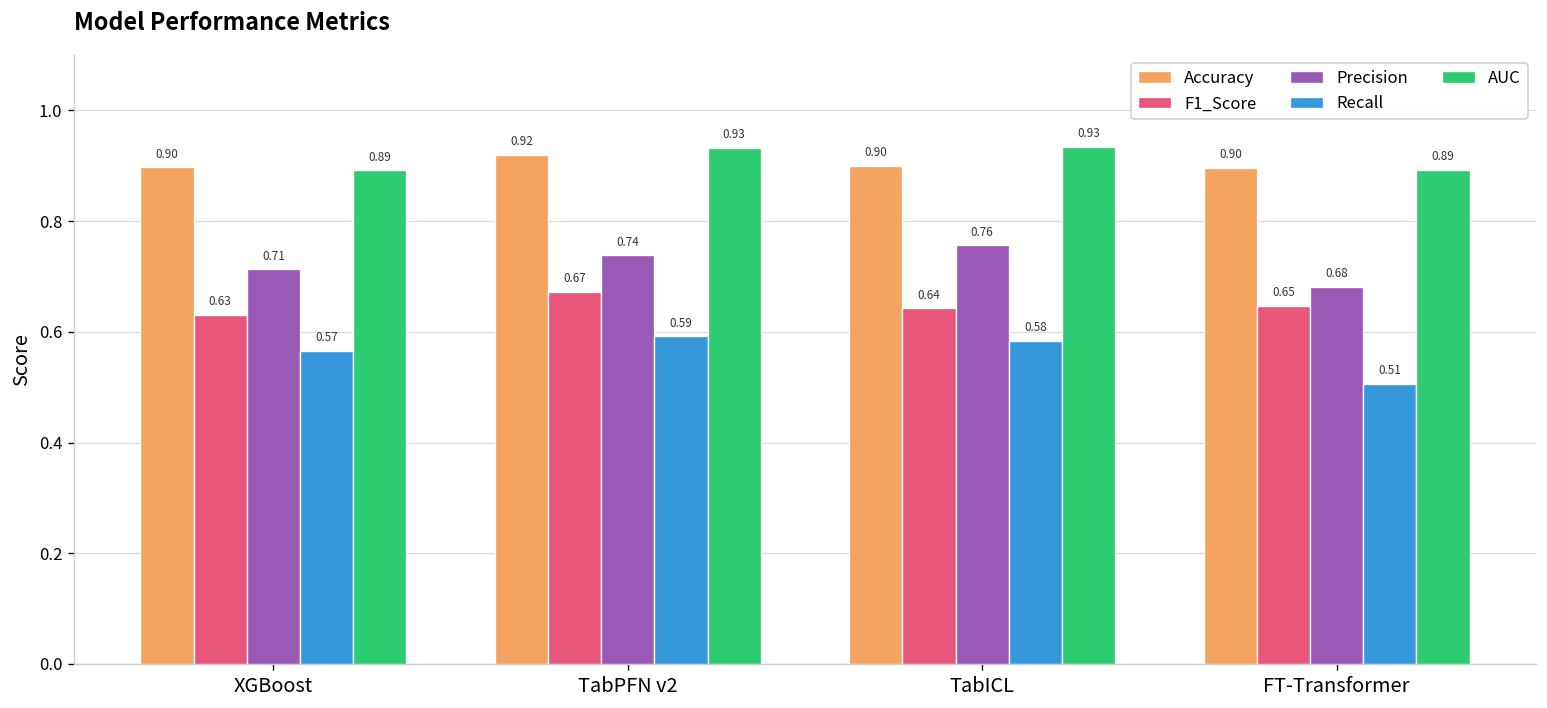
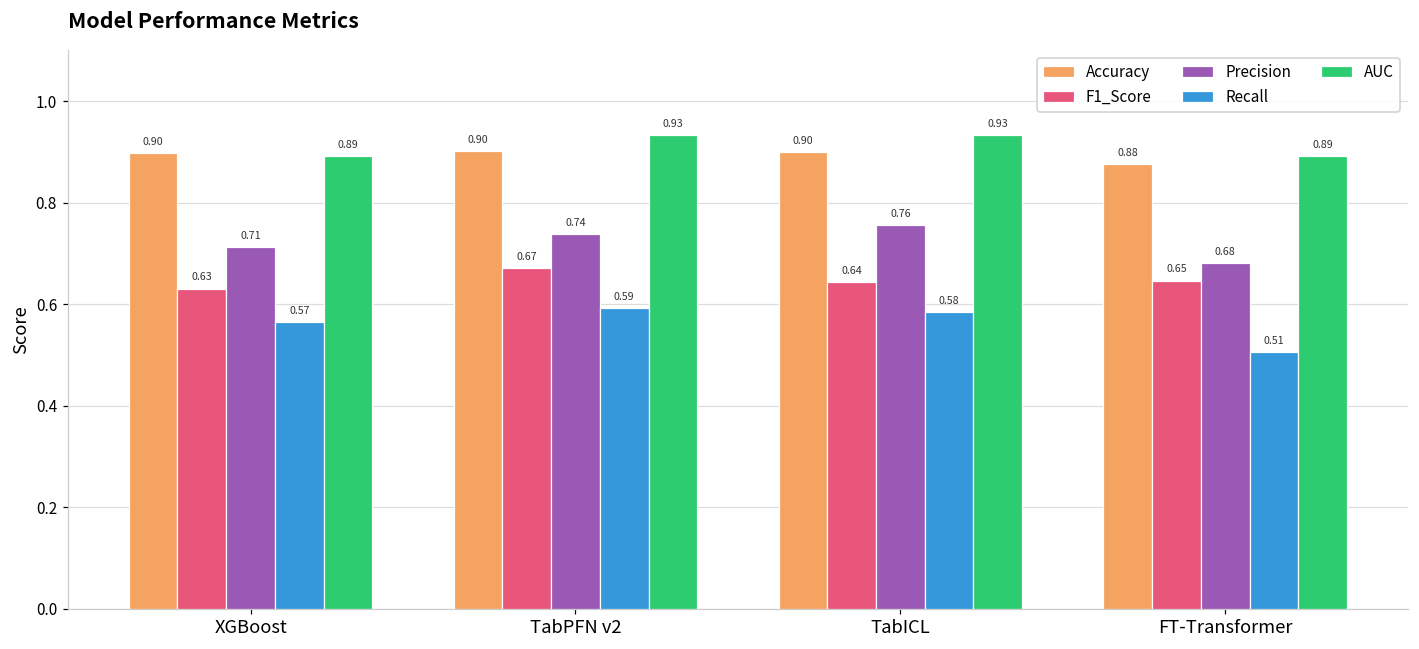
Accuracy, TabPFN v2: 0.92 -> 0.90
Accuracy, FT-Transformer: 0.90 -> 0.88
